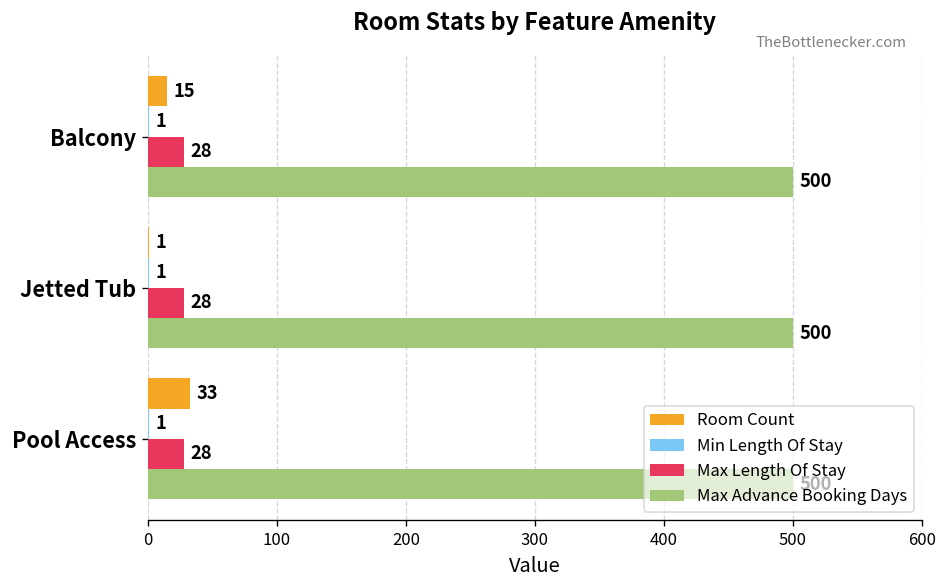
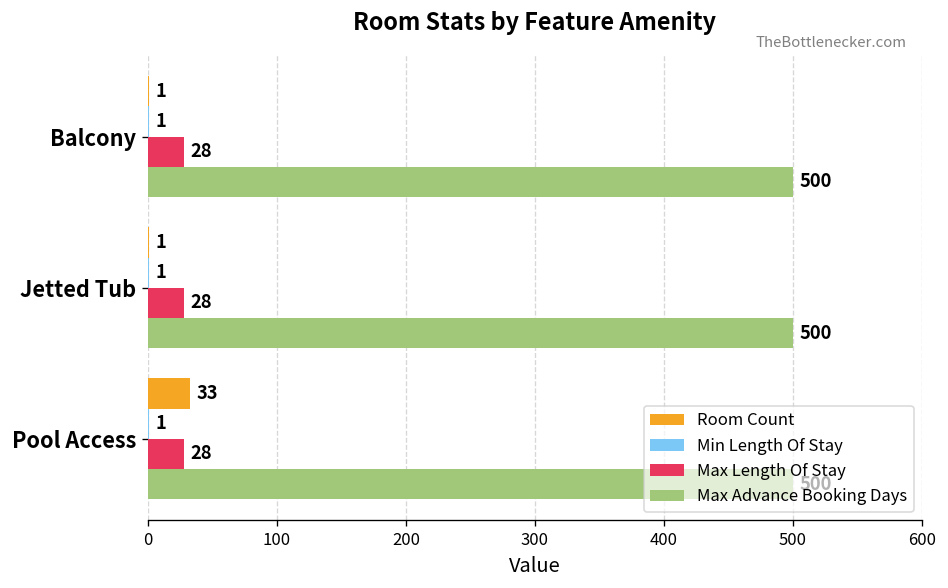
Room Count, Balcony: 15 -> 1
